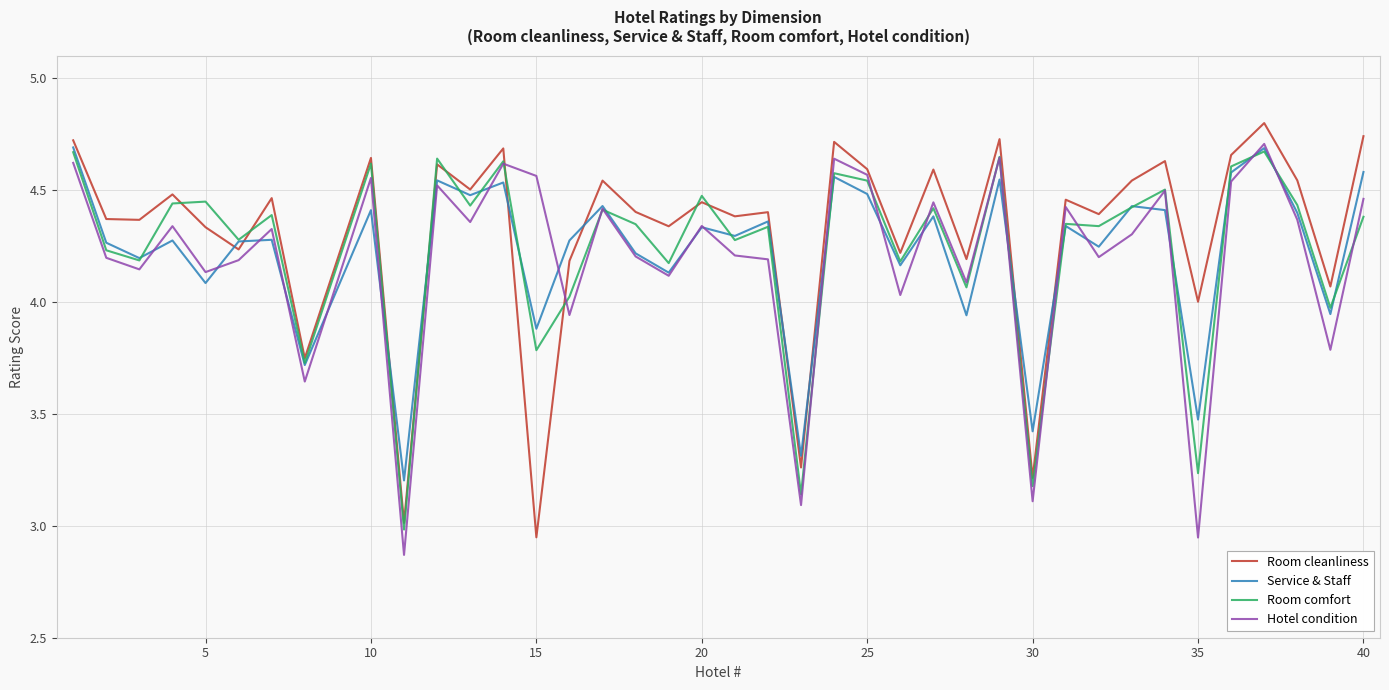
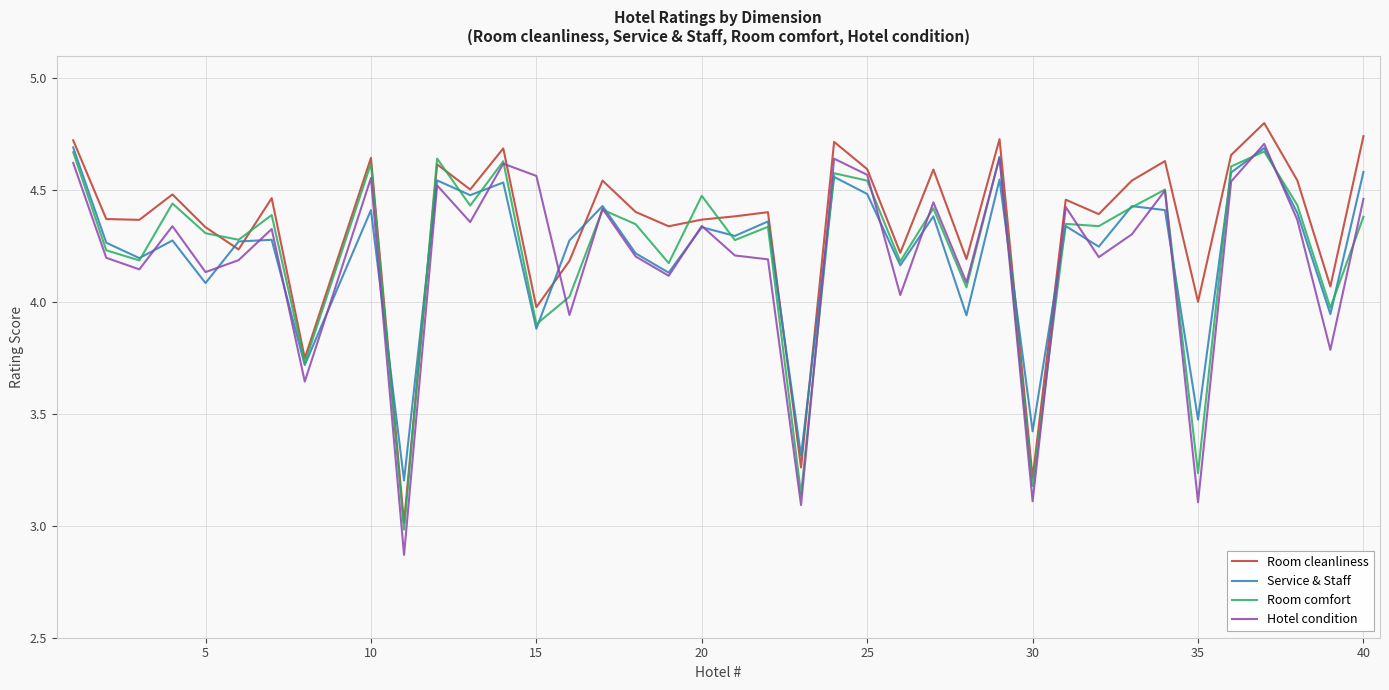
Room comfort, 5: 4.45 -> 4.31
Room cleanliness, 15: 2.95 -> 3.98
Room comfort, 15: 3.78 -> 3.90
Room cleanliness, 20: 4.45 -> 4.37
Hotel condition, 35: 2.95 -> 3.11
